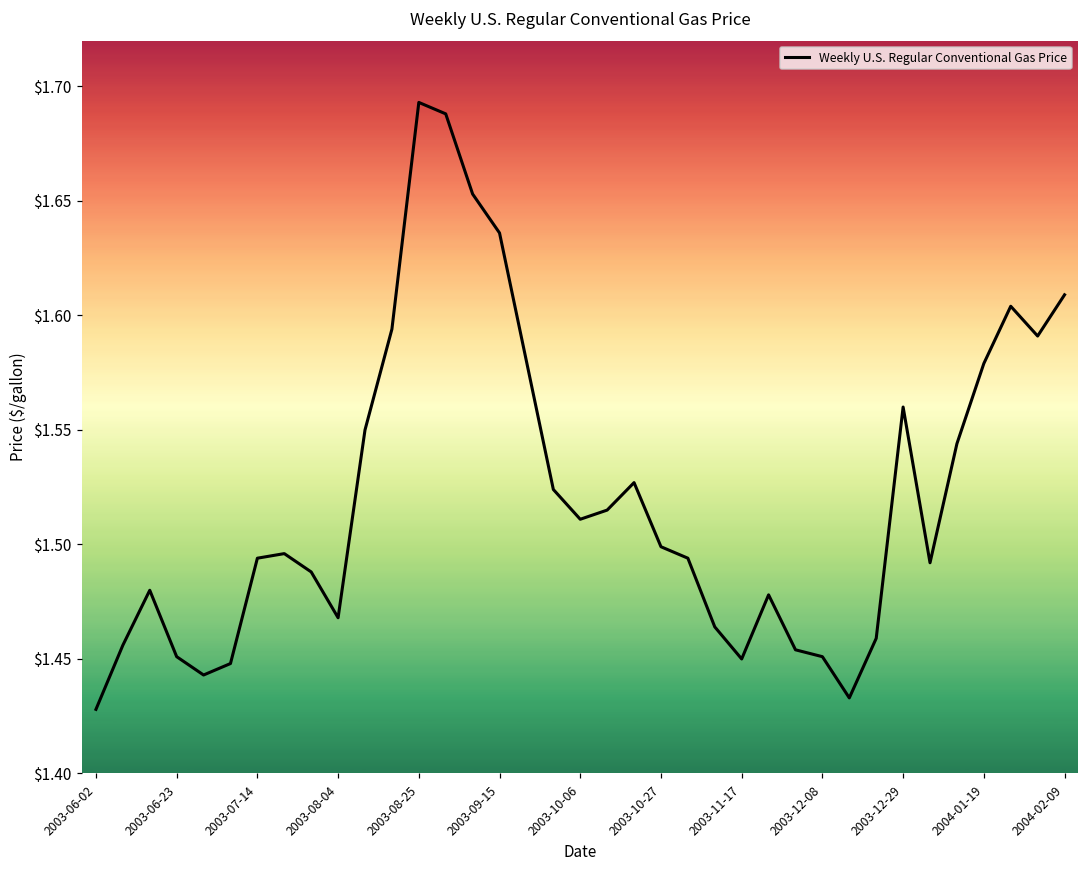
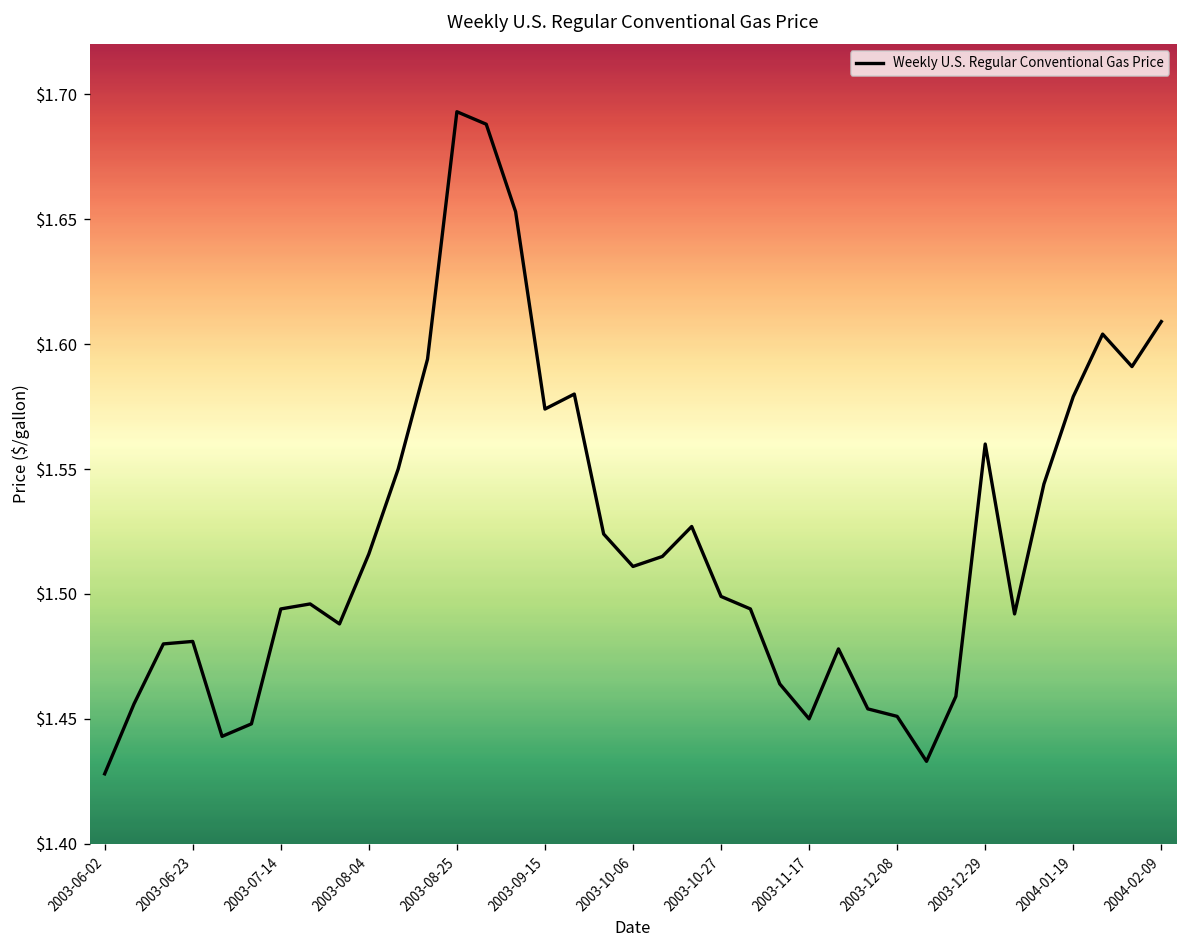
2003-06-23: $1.451 -> $1.481
2003-08-04: $1.468 -> $1.516
2003-09-15: $1.636 -> $1.574
